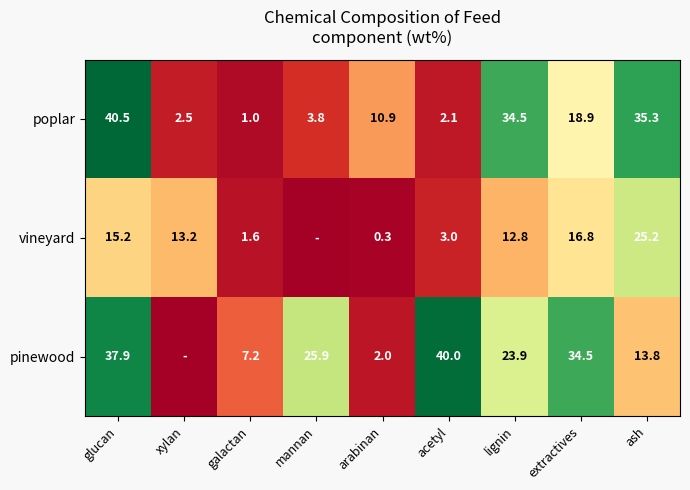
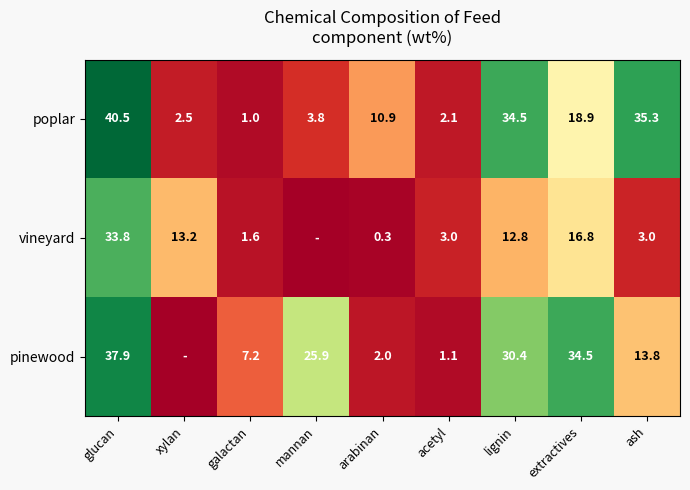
vineyard, glucan: 15.2 -> 33.8
vineyard, ash: 25.2 -> 3.0
pinewood, acetyl: 40.0 -> 1.1
pinewood, lignin: 23.9 -> 30.4
